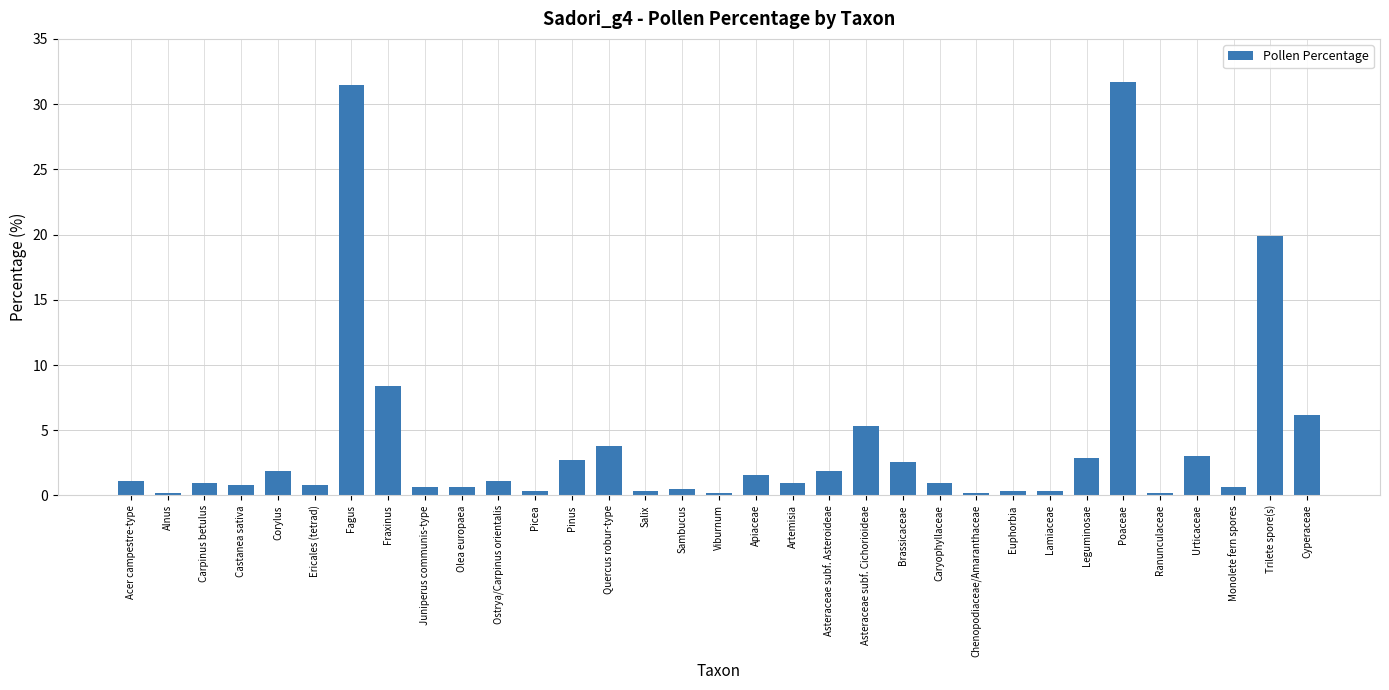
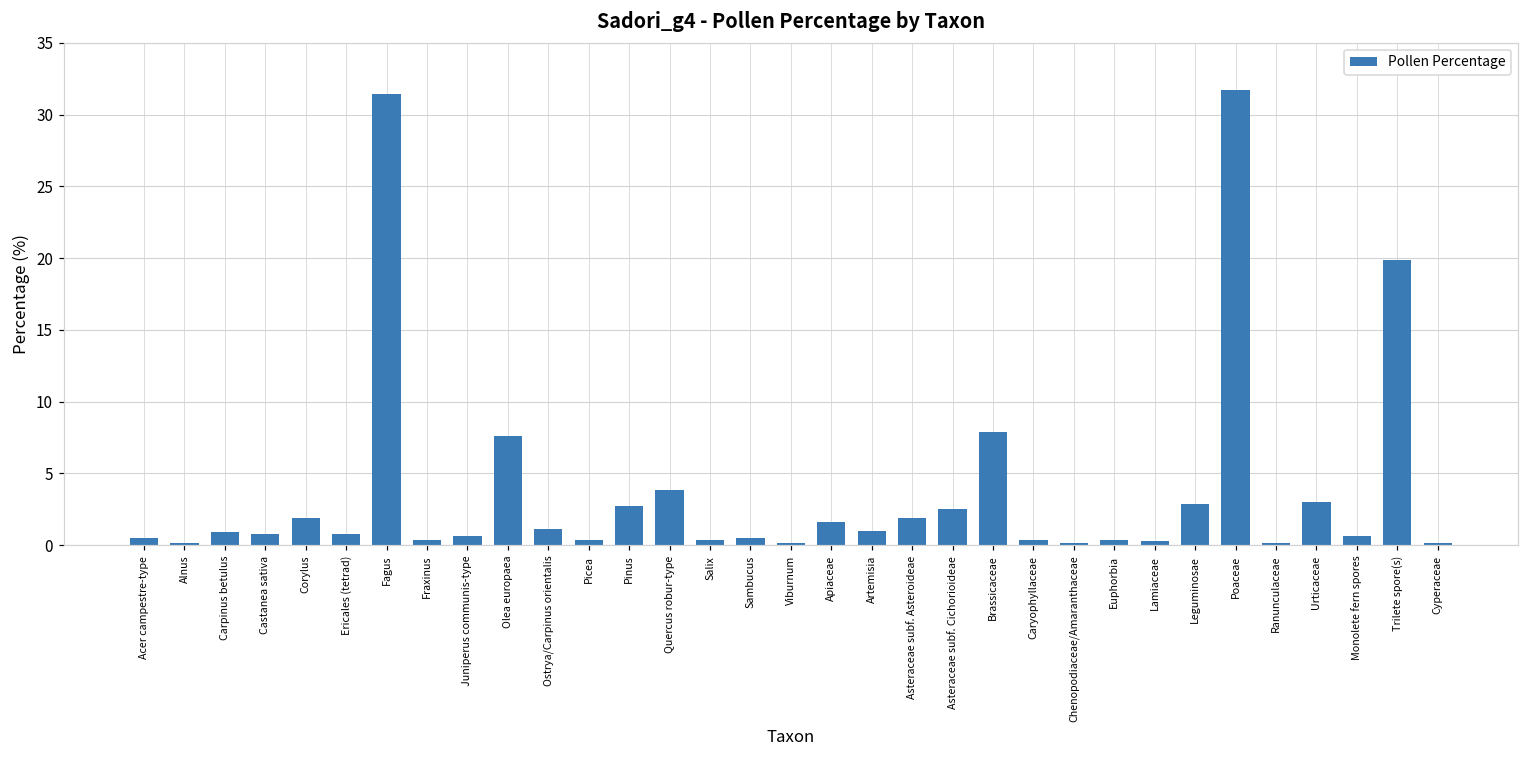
Acer campestre-type: 1.1 -> 0.5
Fraxinus: 8.4 -> 0.3
Olea europaea: 0.6 -> 7.6
Asteraceae subf. Cichorioideae: 5.3 -> 2.5
Brassicaceae: 2.5 -> 7.9
Caryophyllaceae: 1.0 -> 0.3
Cyperaceae: 6.1 -> 0.2
